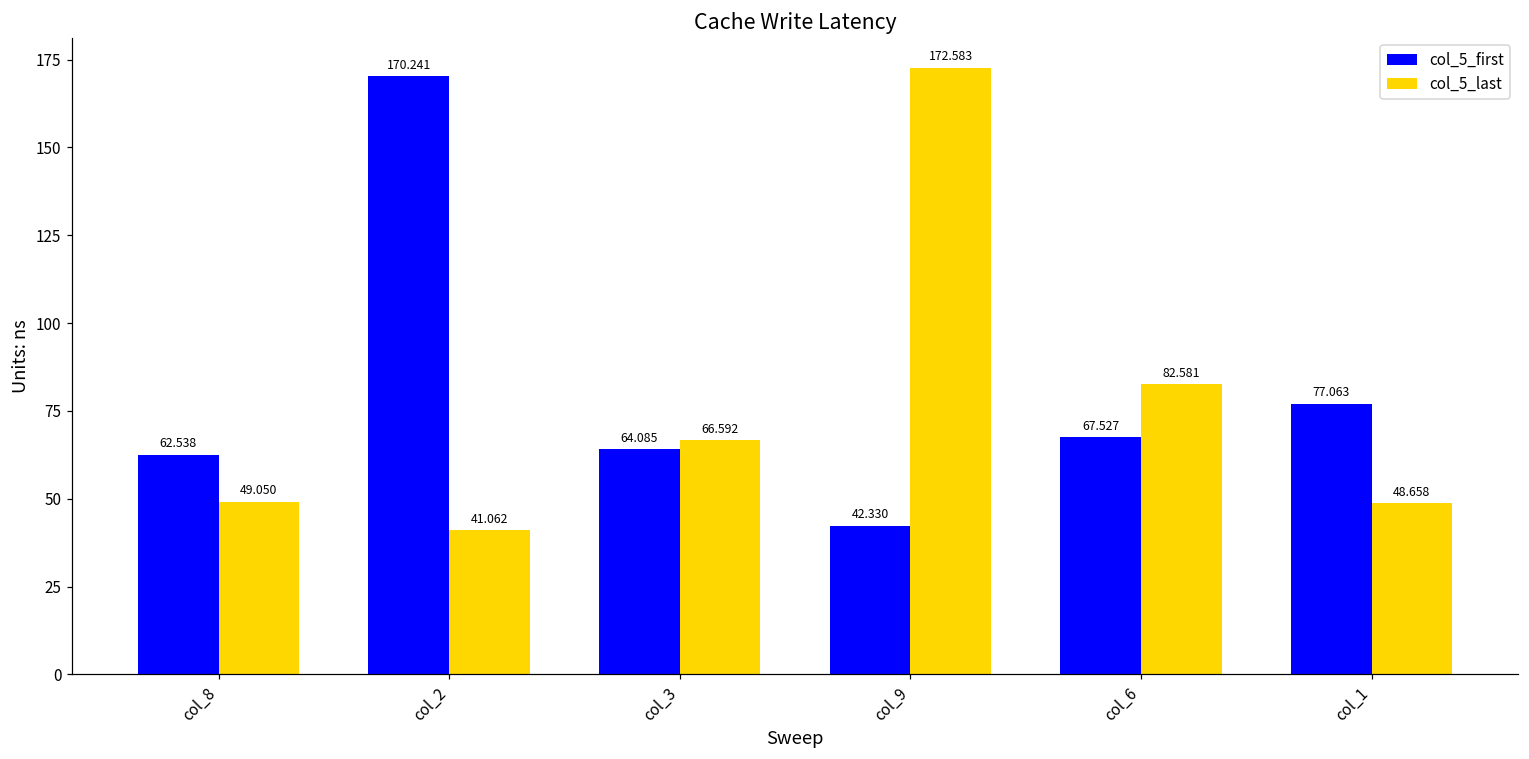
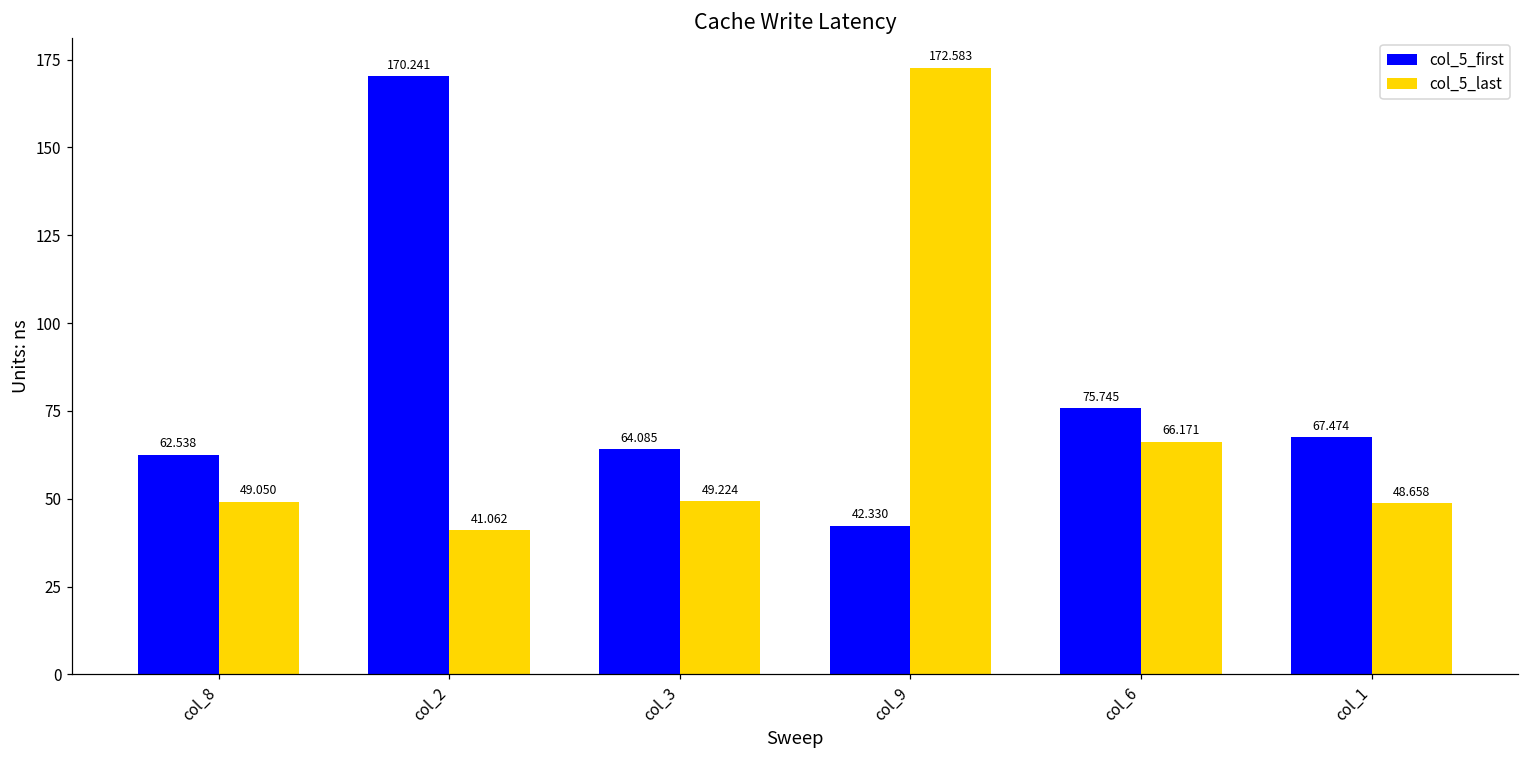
col_5_last, col_3: 66.592 -> 49.224
col_5_first, col_6: 67.527 -> 75.745
col_5_last, col_6: 82.581 -> 66.171
col_5_first, col_1: 77.063 -> 67.474
